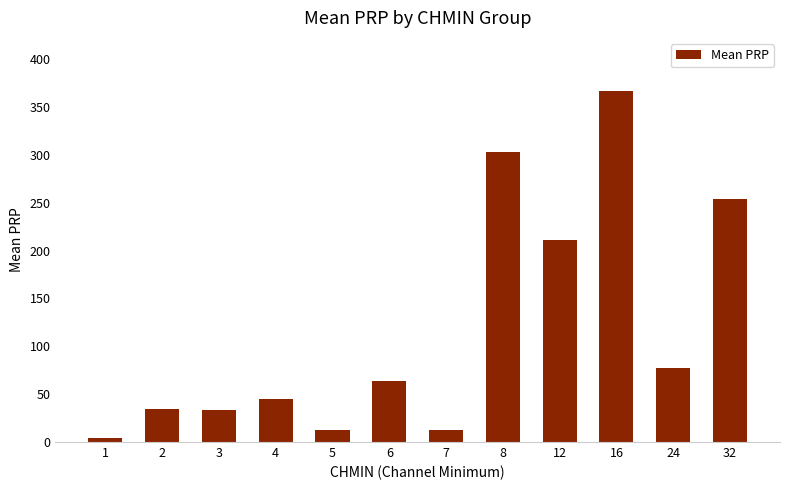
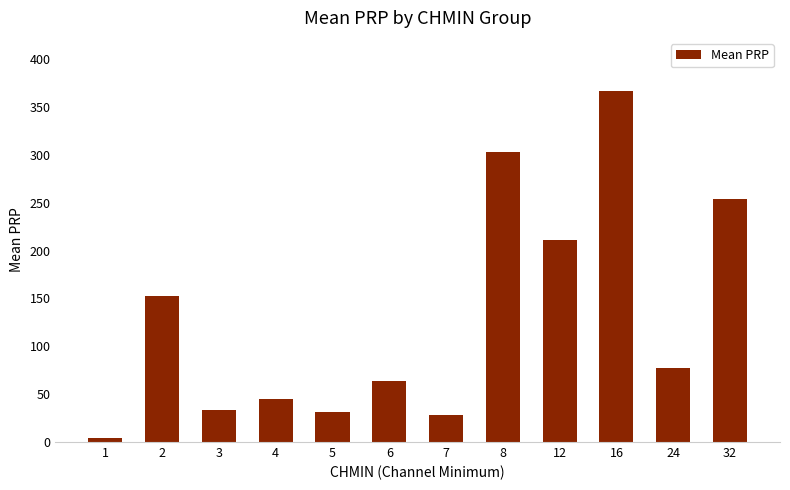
2: 40 -> 150
5: 10 -> 30
7: 10 -> 30
